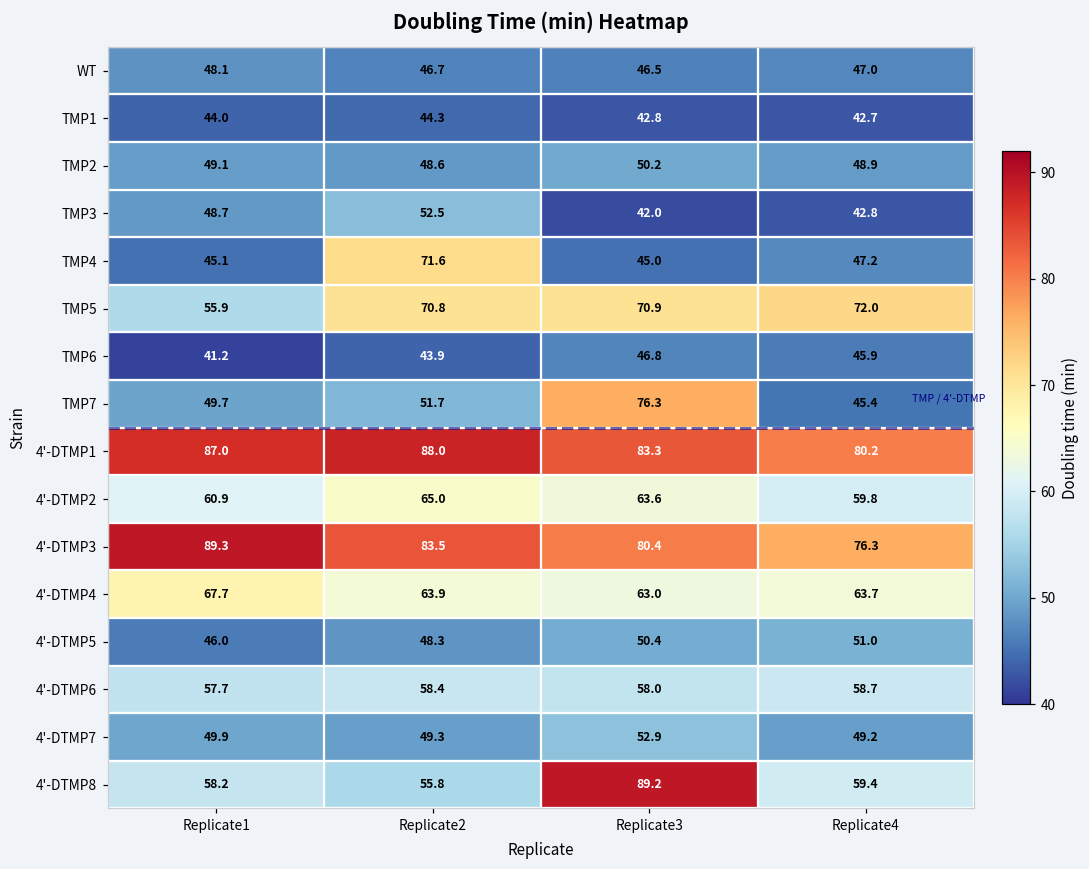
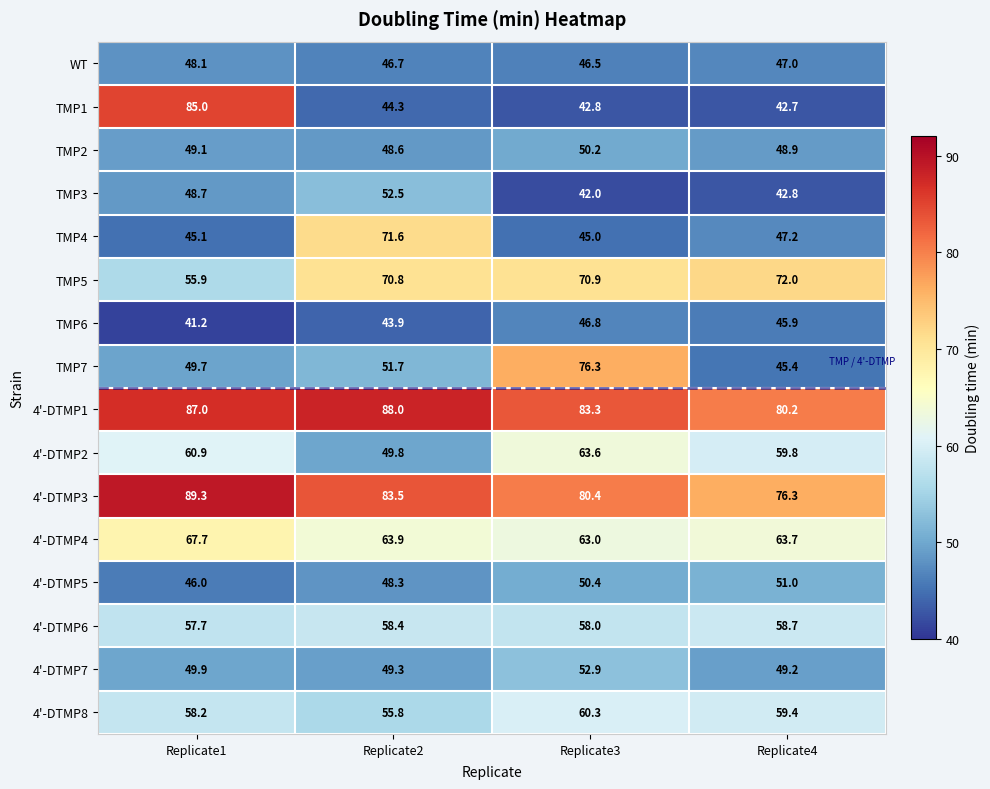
TMP1, Replicate1: 44.0 -> 85.0
4'-DTMP2, Replicate2: 65.0 -> 49.8
4'-DTMP8, Replicate3: 89.2 -> 60.3
